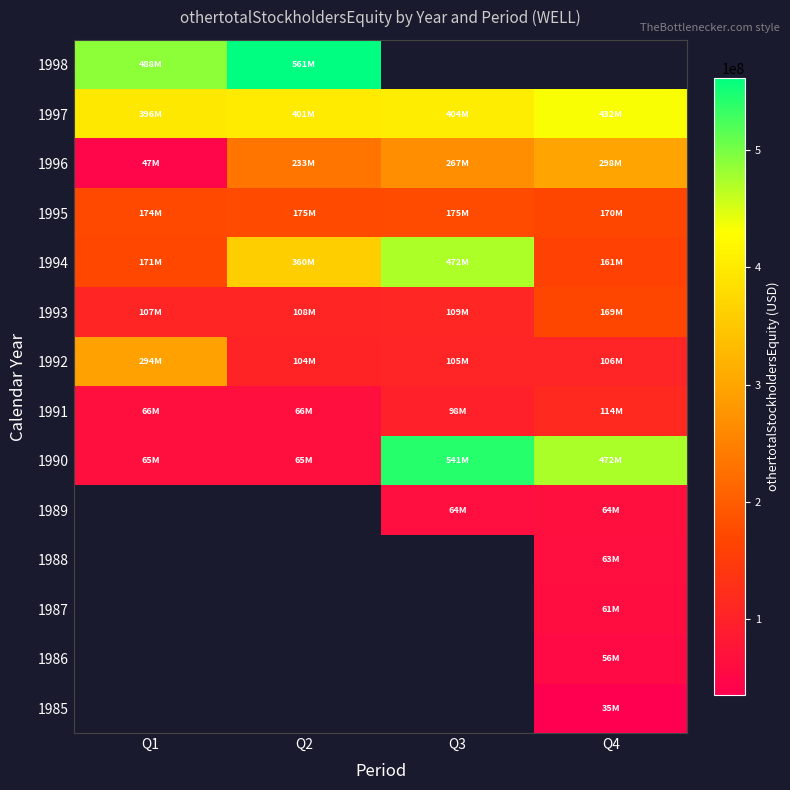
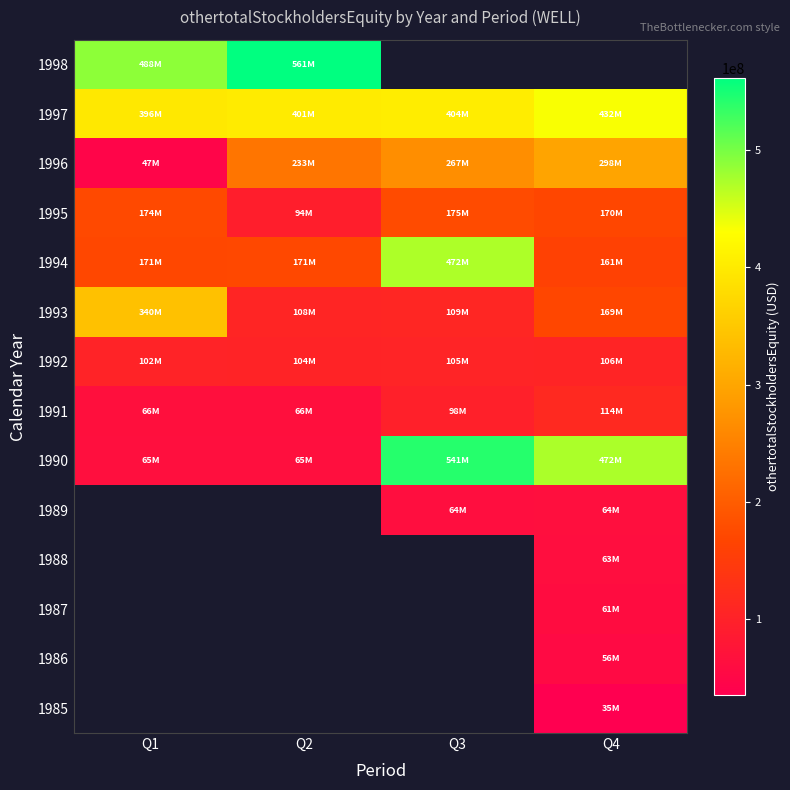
1995, Q2: 175M -> 94M
1994, Q2: 360M -> 171M
1993, Q1: 107M -> 340M
1992, Q1: 294M -> 102M
